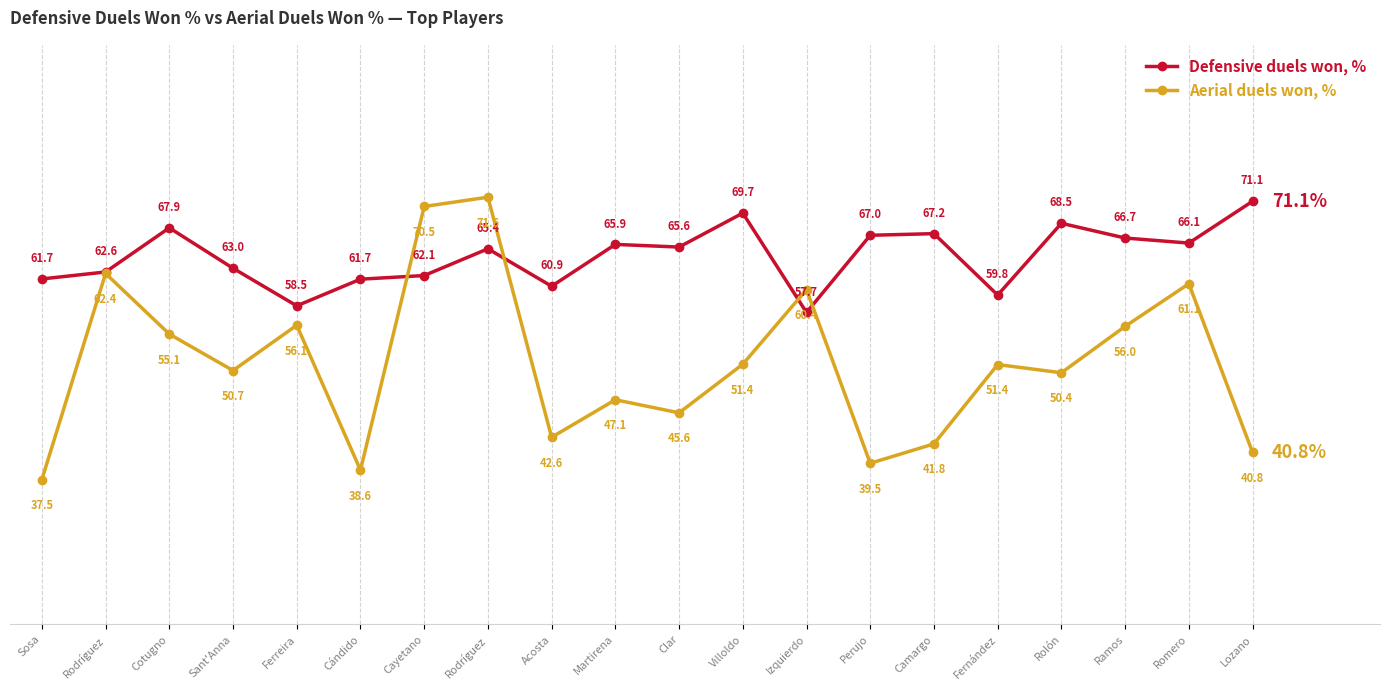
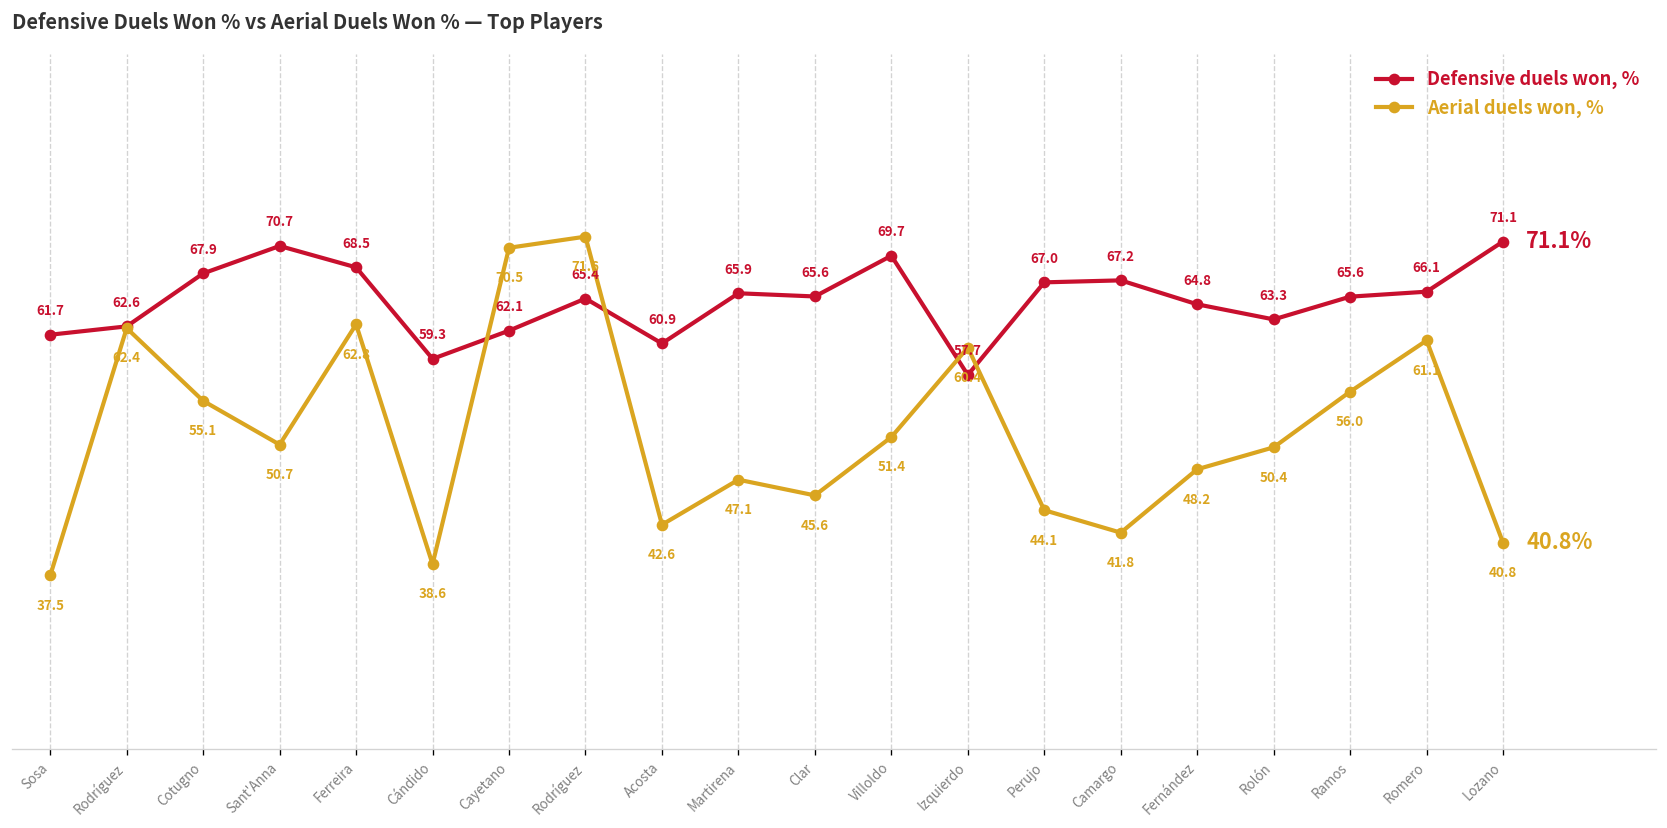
Defensive duels won, %, Sant'Anna: 63.0 -> 70.7
Defensive duels won, %, Ferreira: 58.5 -> 68.5
Aerial duels won, %, Ferreira: 56.1 -> 62.8
Defensive duels won, %, Cándido: 61.7 -> 59.3
Aerial duels won, %, Perujo: 39.5 -> 44.1
Defensive duels won, %, Fernández: 59.8 -> 64.8
Aerial duels won, %, Fernández: 51.4 -> 48.2
Defensive duels won, %, Rolón: 68.5 -> 63.3
Defensive duels won, %, Ramos: 66.7 -> 65.6
